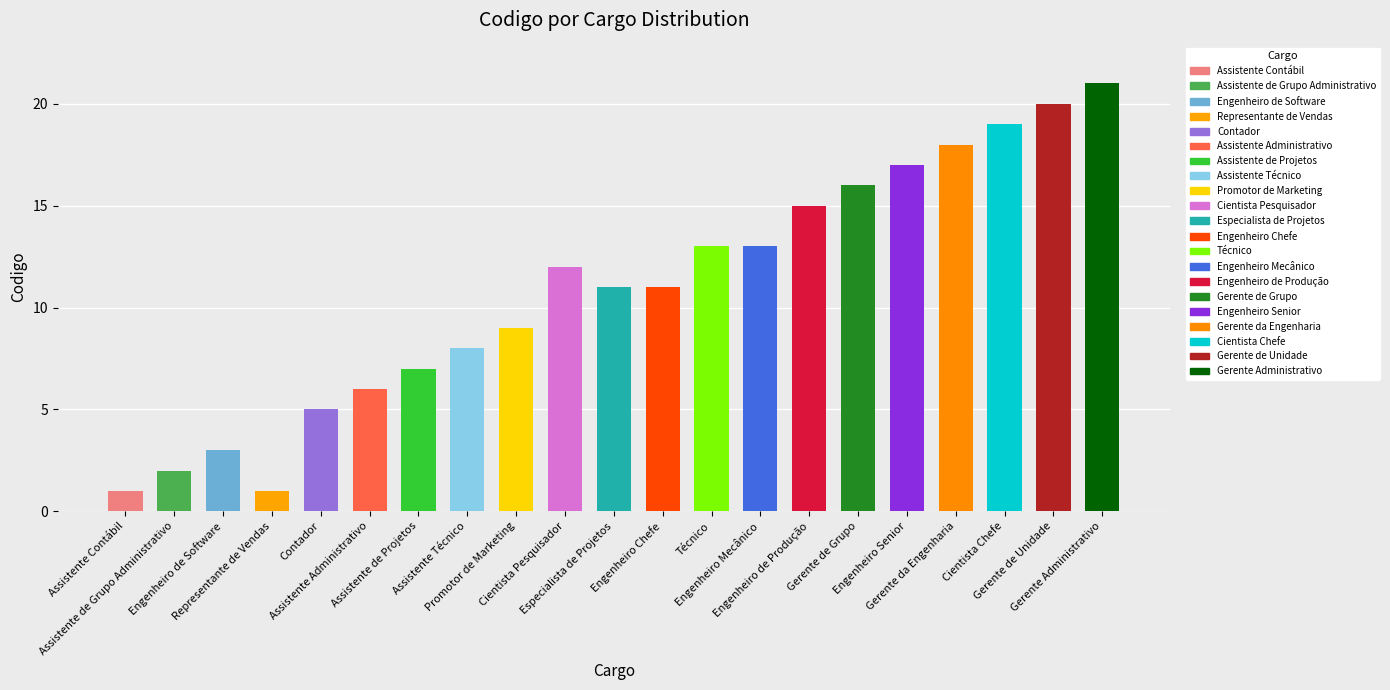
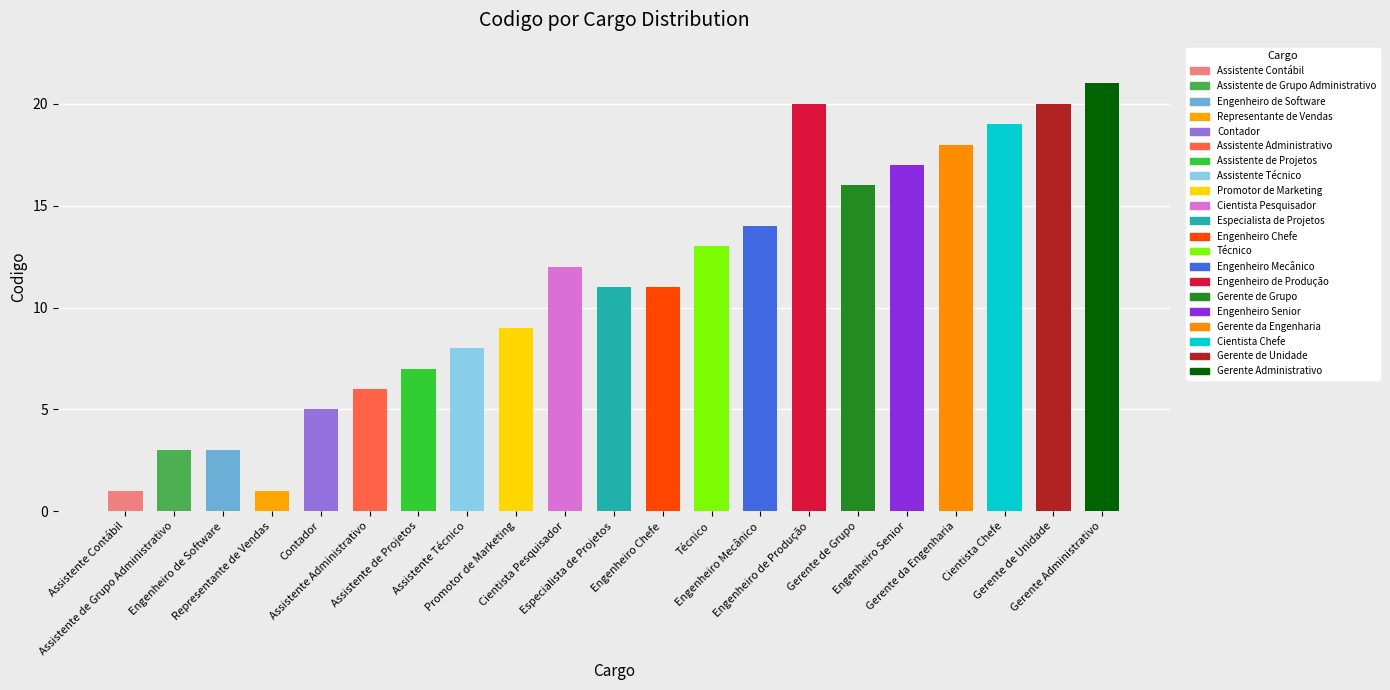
Assistente de Grupo Administrativo: 2 -> 3
Engenheiro Mecânico: 13 -> 14
Engenheiro de Produção: 15 -> 20
